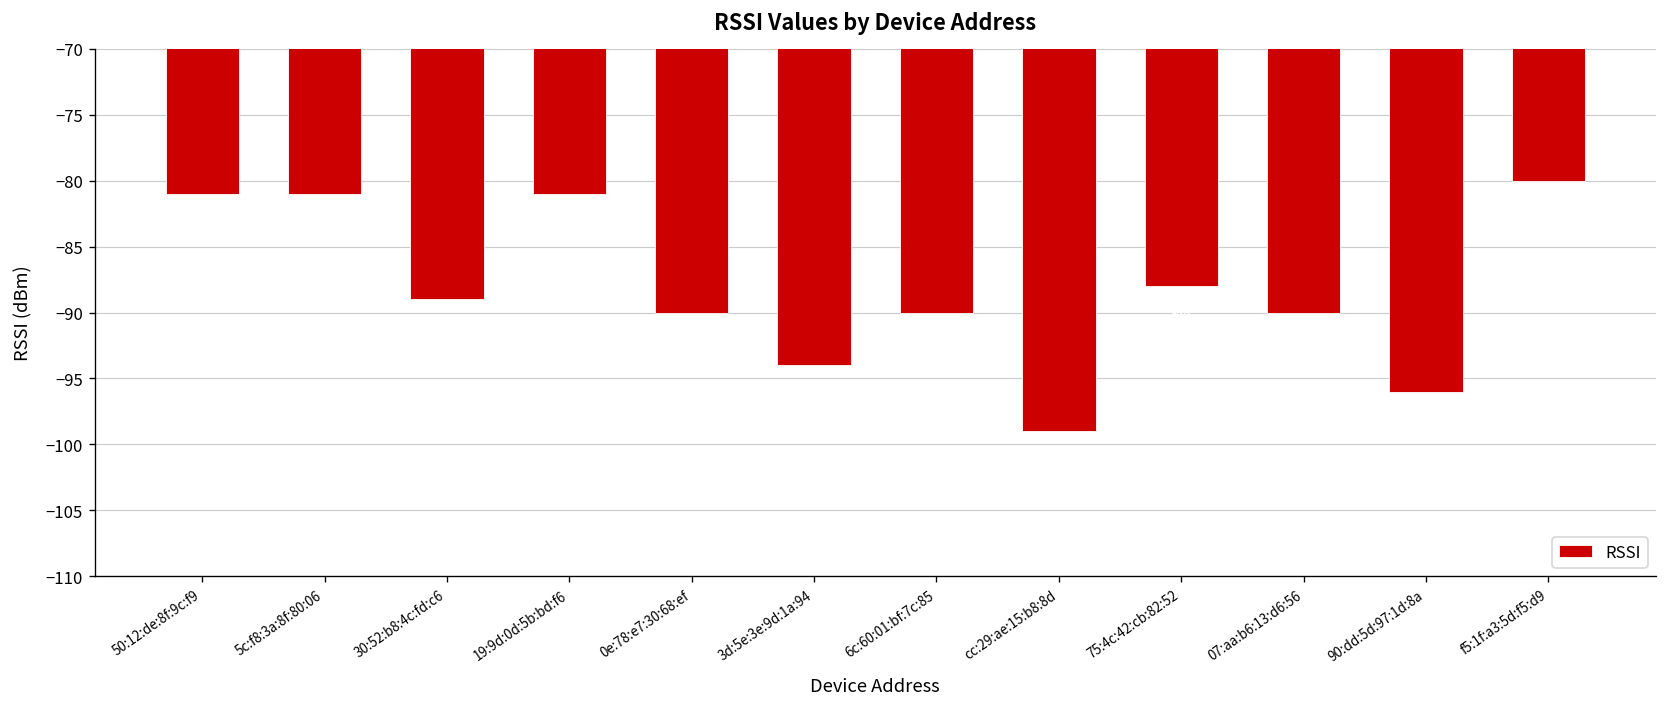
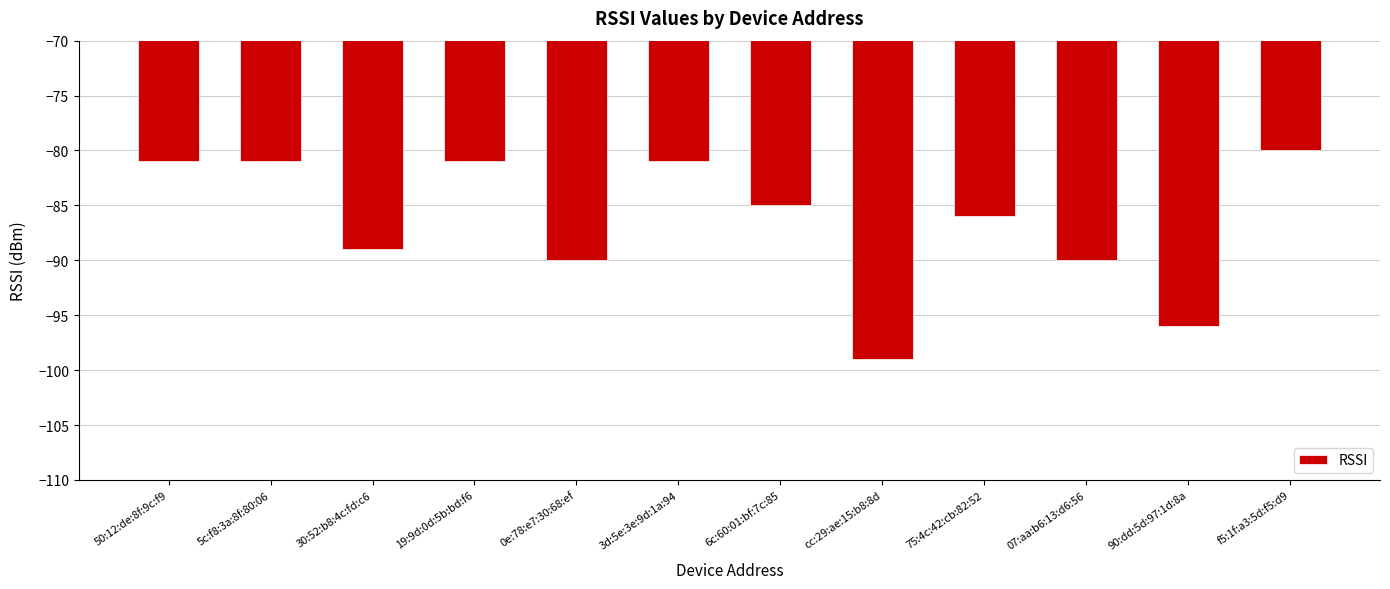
3d:5e:3e:9d:1a:94: -94 -> -81
6c:60:01:bf:7c:85: -90 -> -85
75:4c:42:cb:82:52: -88 -> -86
